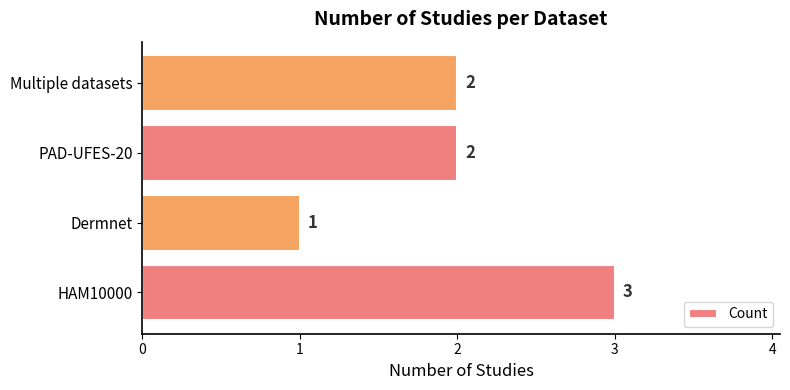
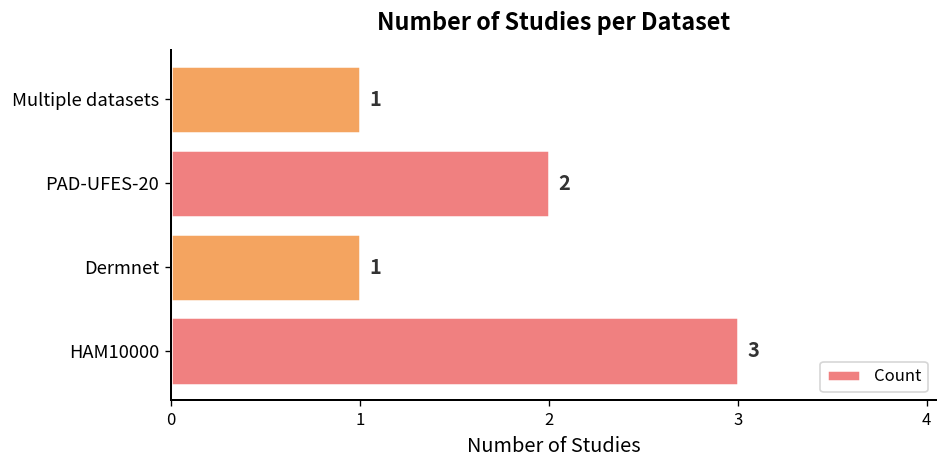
Multiple datasets: 2 -> 1
